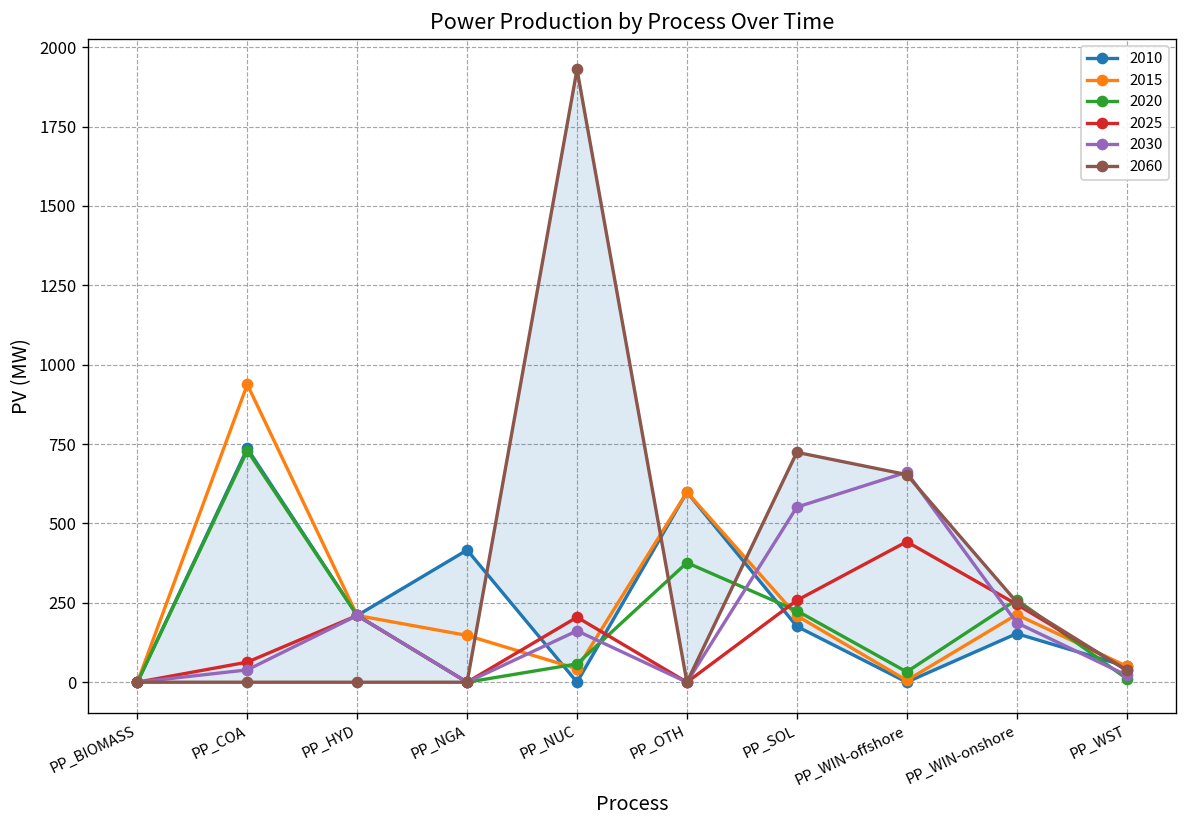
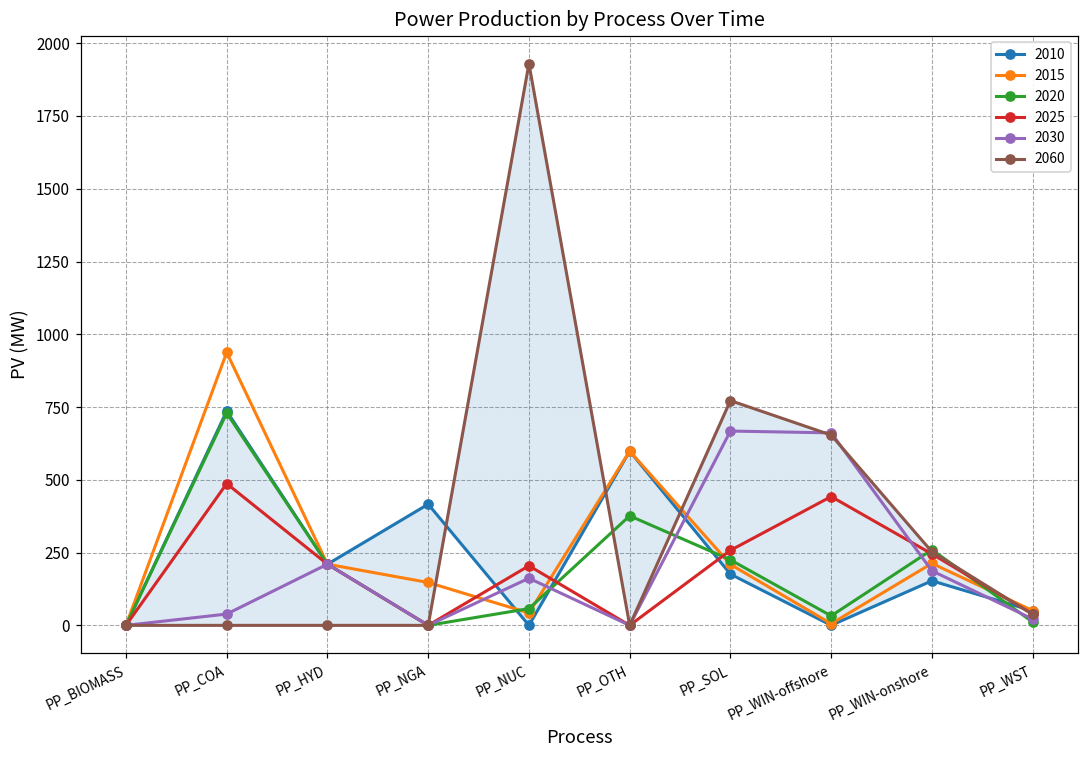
2025, PP_COA: 60 -> 490
2030, PP_SOL: 550 -> 670
2060, PP_SOL: 720 -> 770
